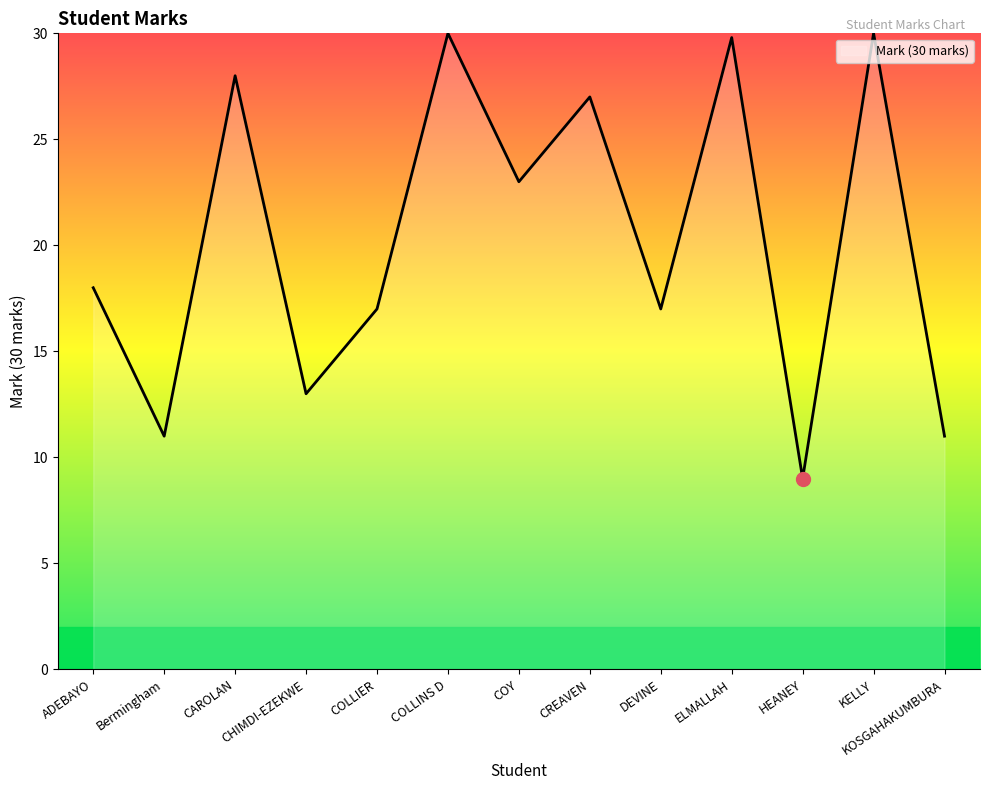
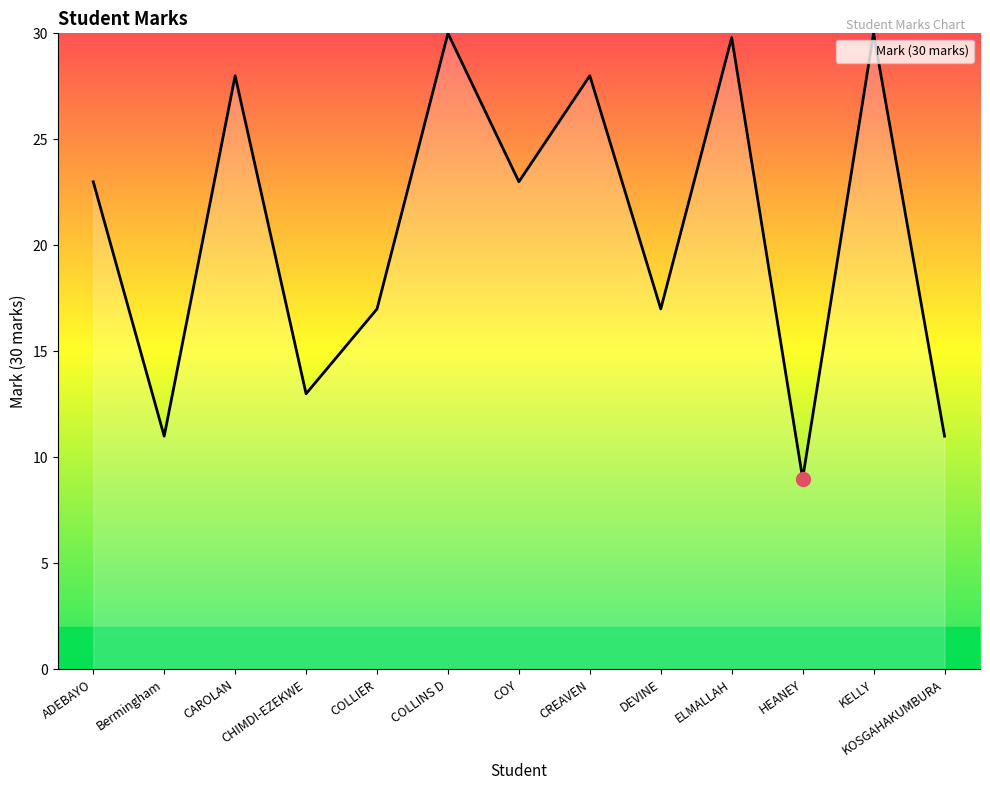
Mark (30 marks), ADEBAYO: 18 -> 23
Mark (30 marks), CREAVEN: 27 -> 28
